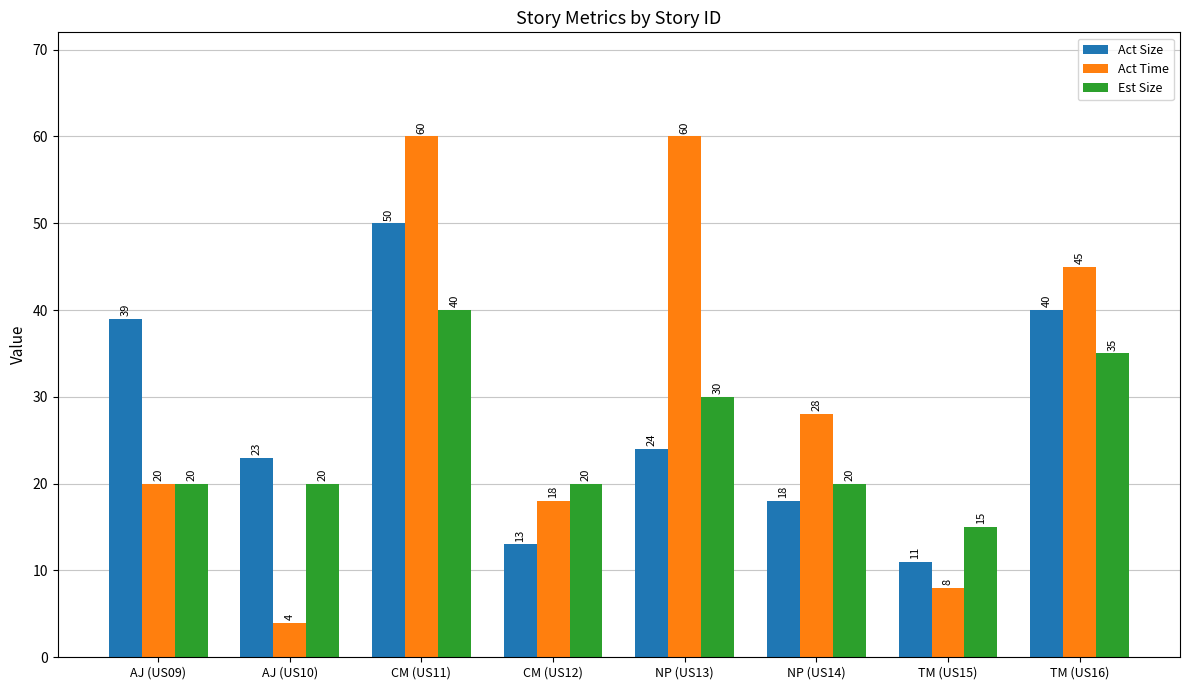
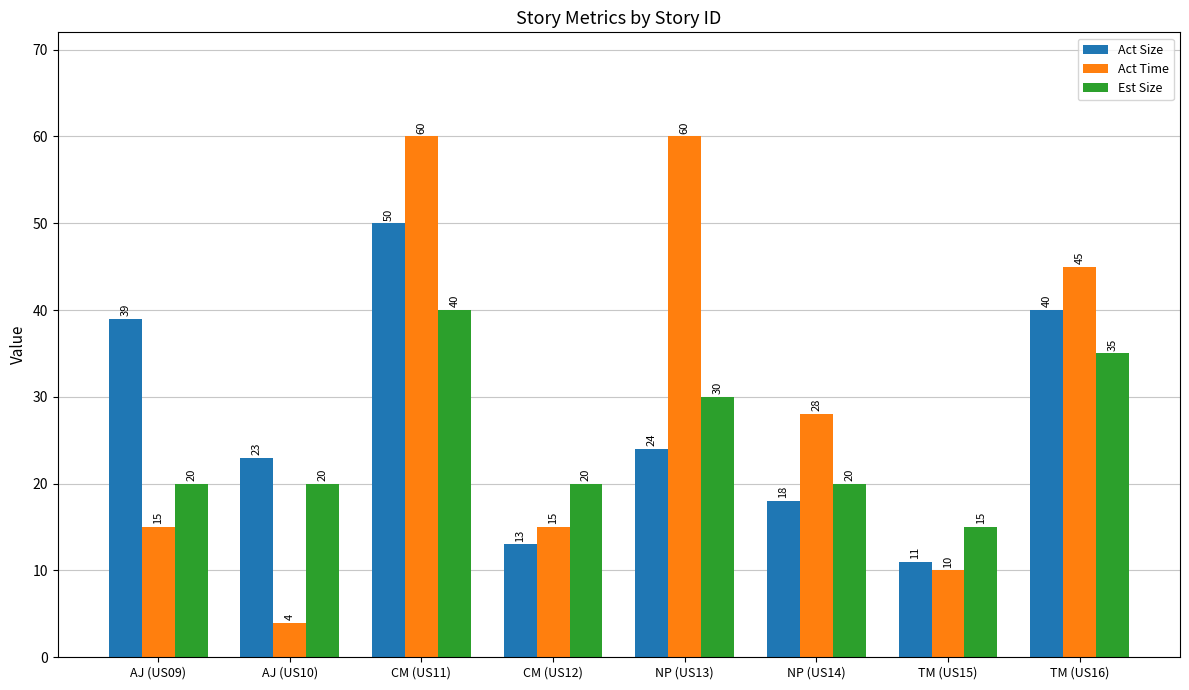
Act Time, AJ (US09): 20 -> 15
Act Time, CM (US12): 18 -> 15
Act Time, TM (US15): 8 -> 10
